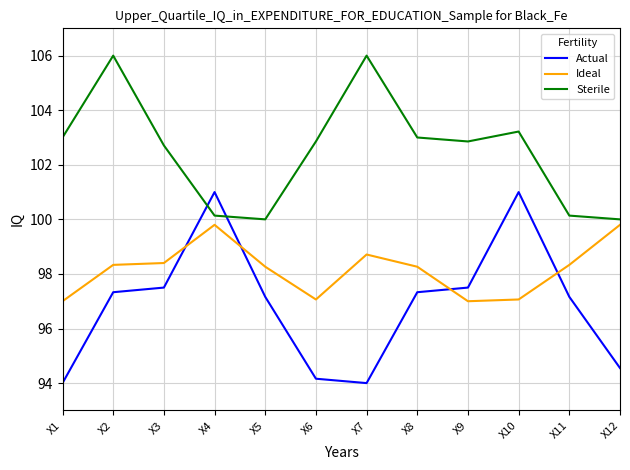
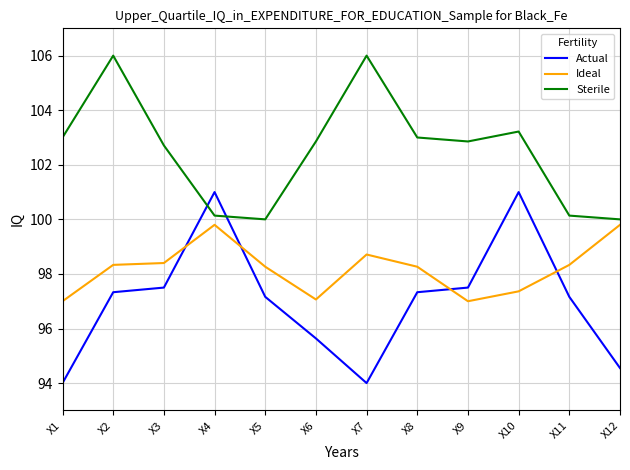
Actual, X6: 94.2 -> 95.6
Ideal, X10: 97.1 -> 97.4
